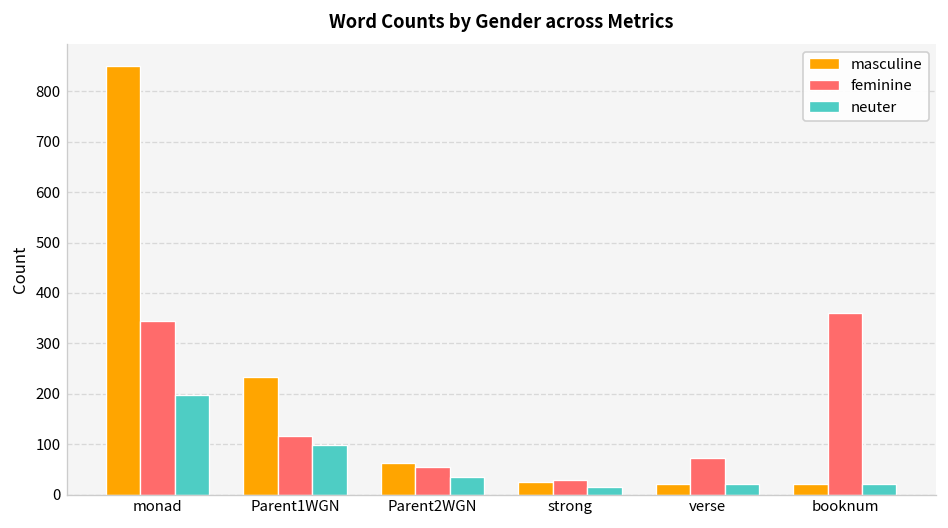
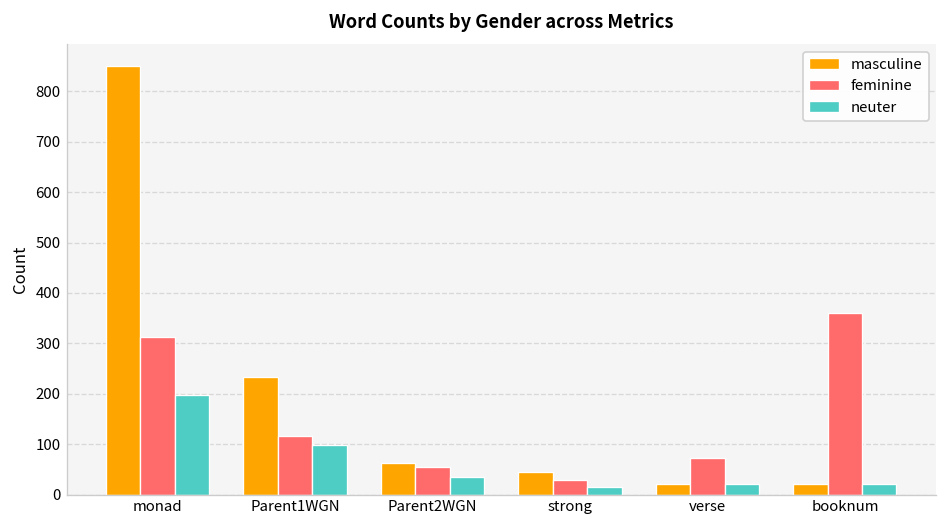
feminine, monad: 340 -> 310
masculine, strong: 30 -> 50
